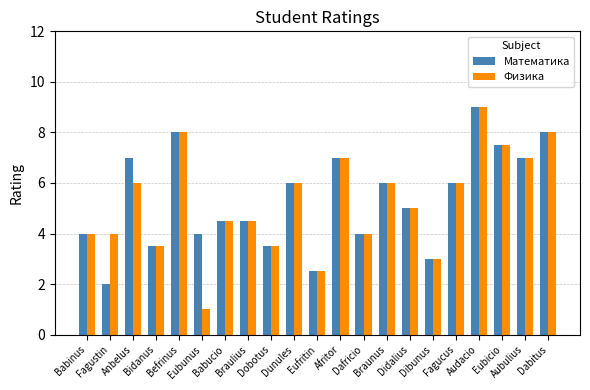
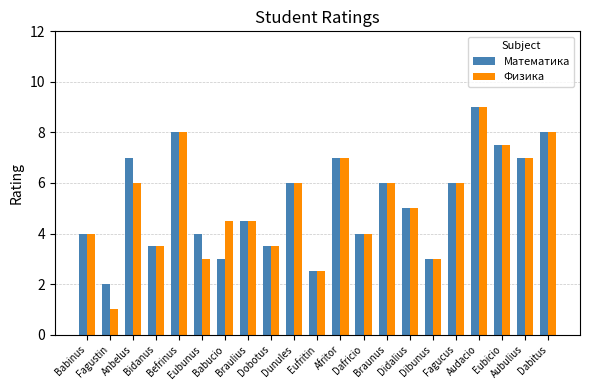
Физика, Fagustin: 4 -> 1
Физика, Eubunus: 1 -> 3
Математика, Babucio: 4.5 -> 3.0
